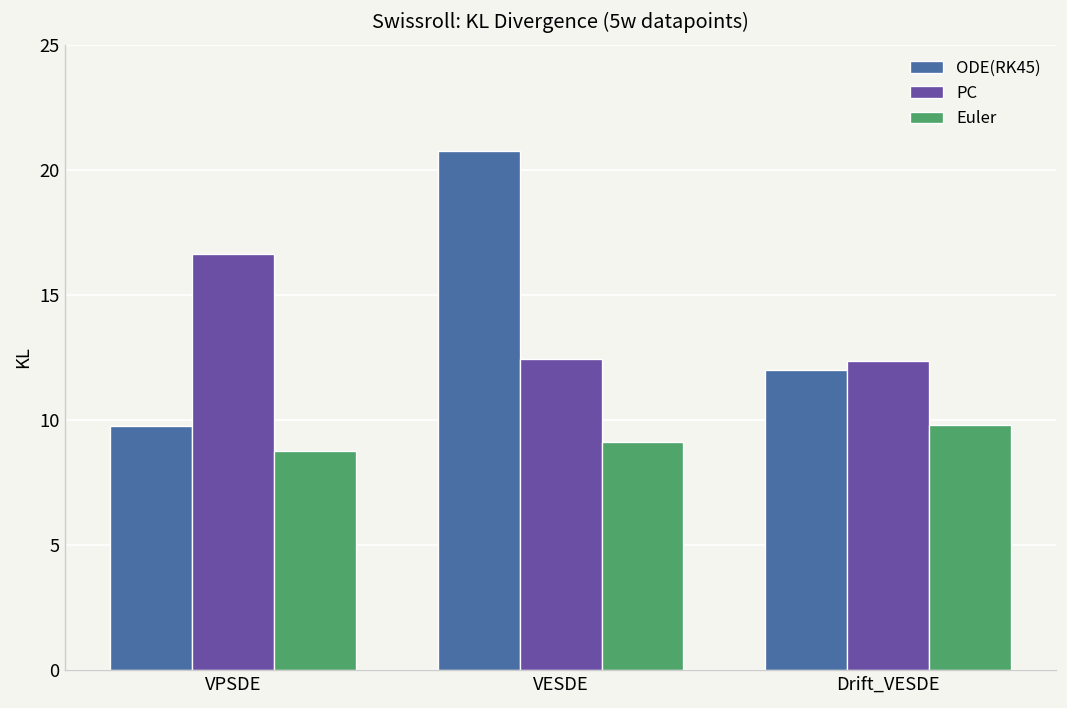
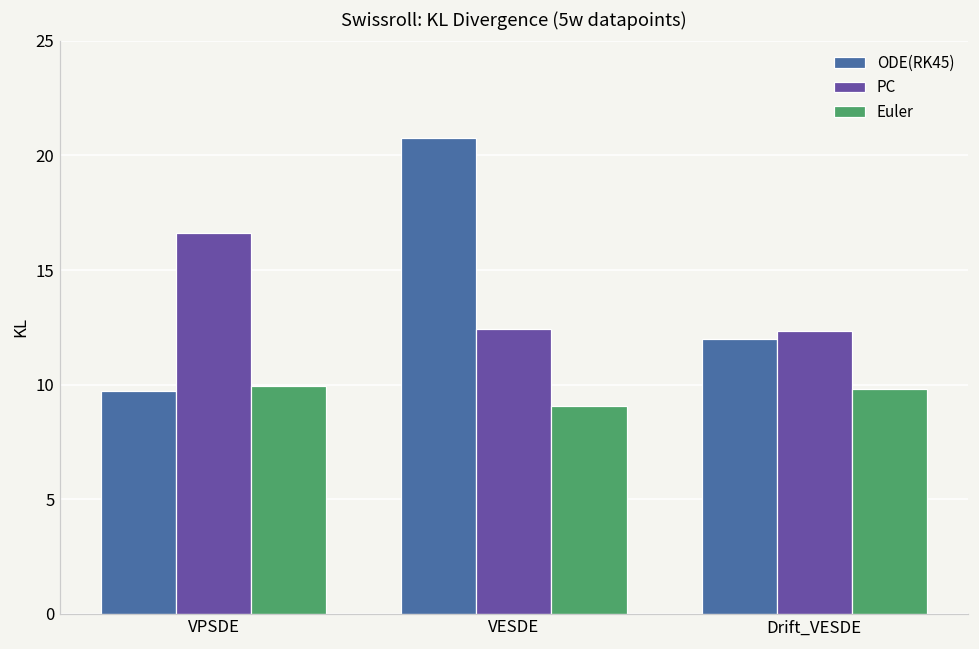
Euler, VPSDE: 8.7 -> 9.9
